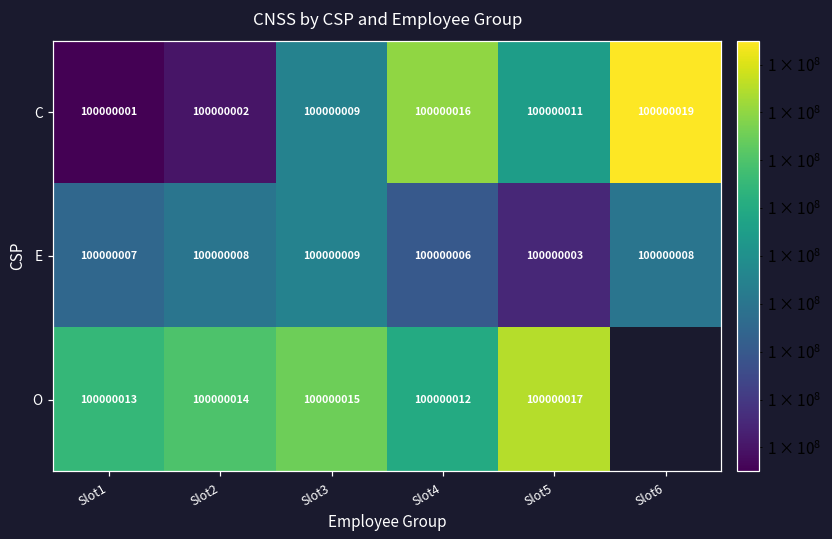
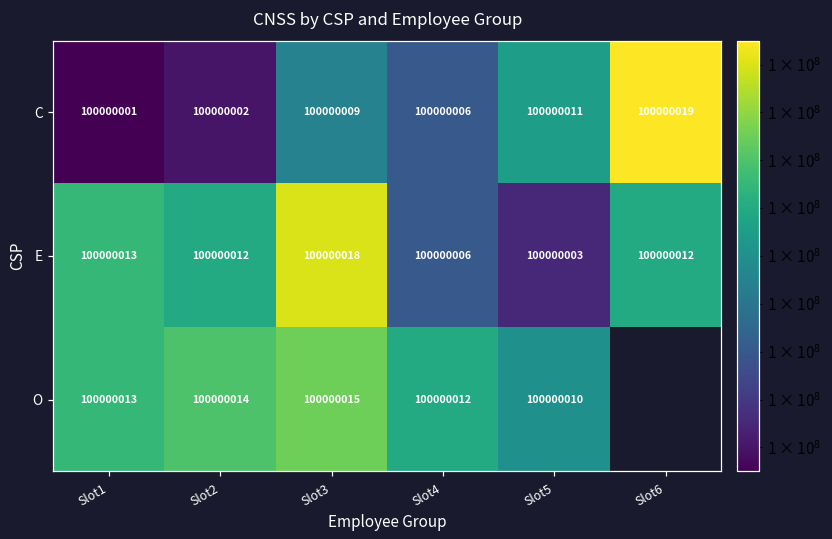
C, Slot4: 100000016 -> 100000006
E, Slot1: 100000007 -> 100000013
E, Slot2: 100000008 -> 100000012
E, Slot3: 100000009 -> 100000018
E, Slot6: 100000008 -> 100000012
O, Slot5: 100000017 -> 100000010
